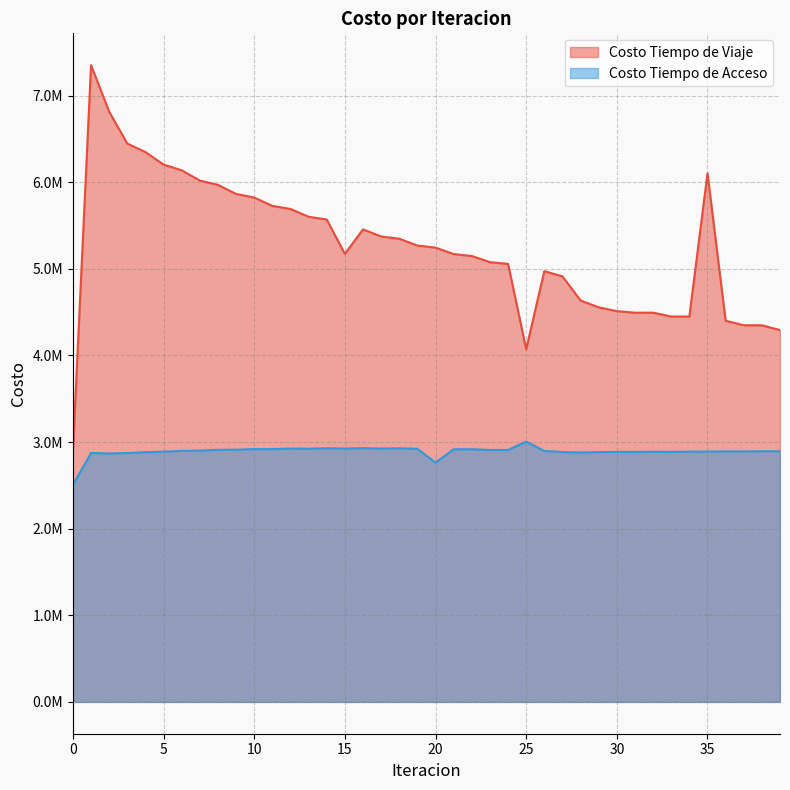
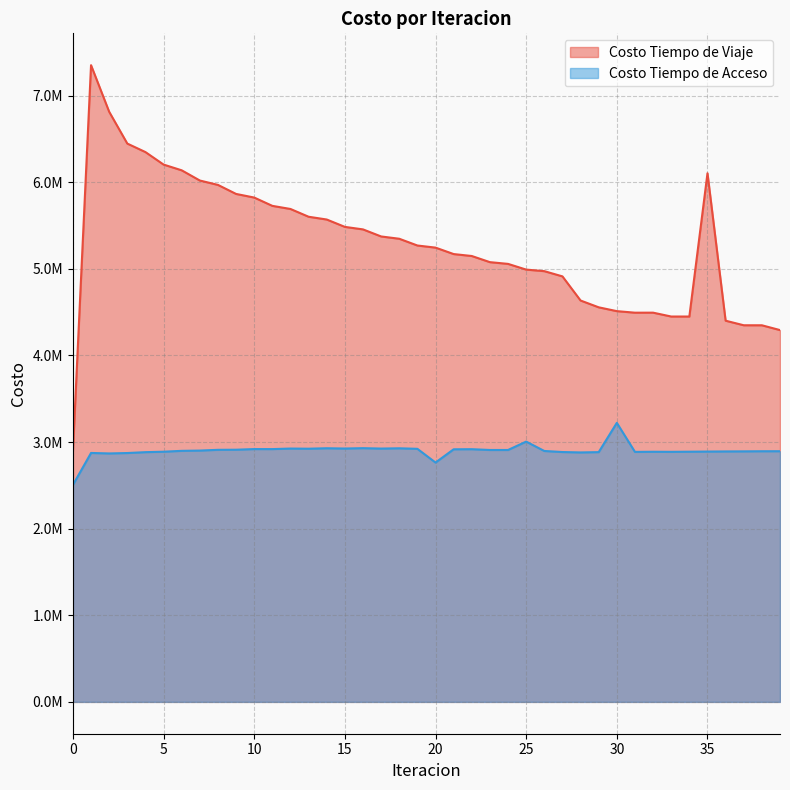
Costo Tiempo de Viaje, 15: 5200000 -> 5500000
Costo Tiempo de Viaje, 25: 4100000 -> 5000000
Costo Tiempo de Acceso, 30: 2900000 -> 3200000
